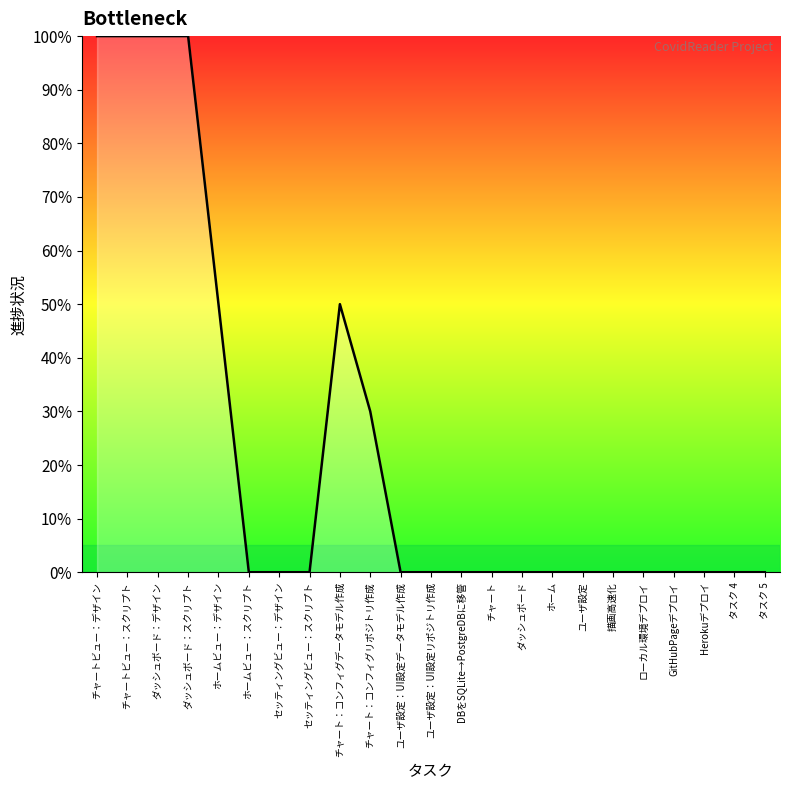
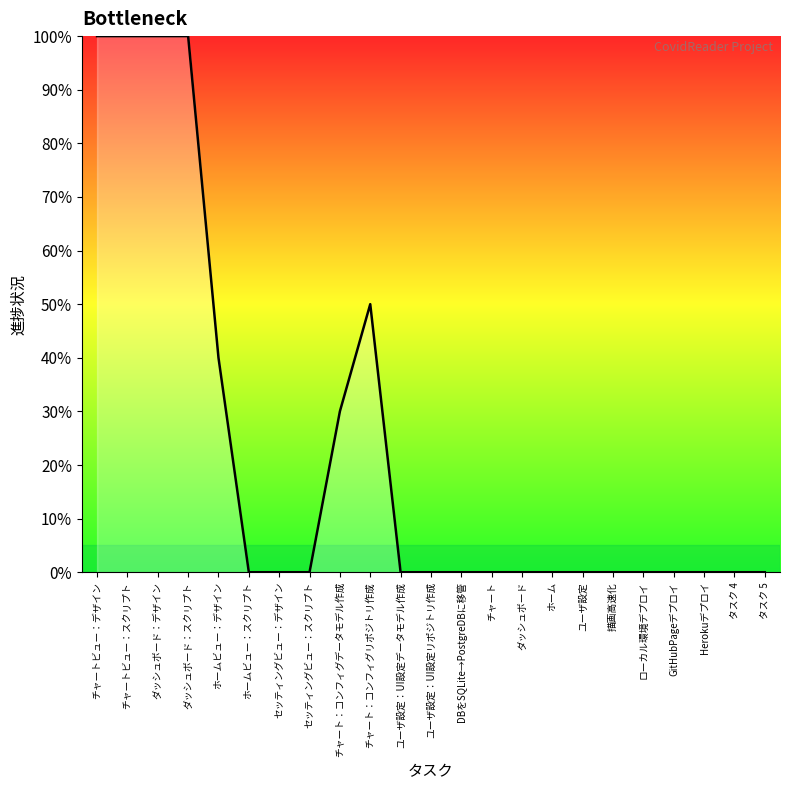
ホームビュー：デザイン: 50% -> 40%
チャート：コンフィグデータモデル作成: 50% -> 30%
チャート：コンフィグリポジトリ作成: 30% -> 50%
